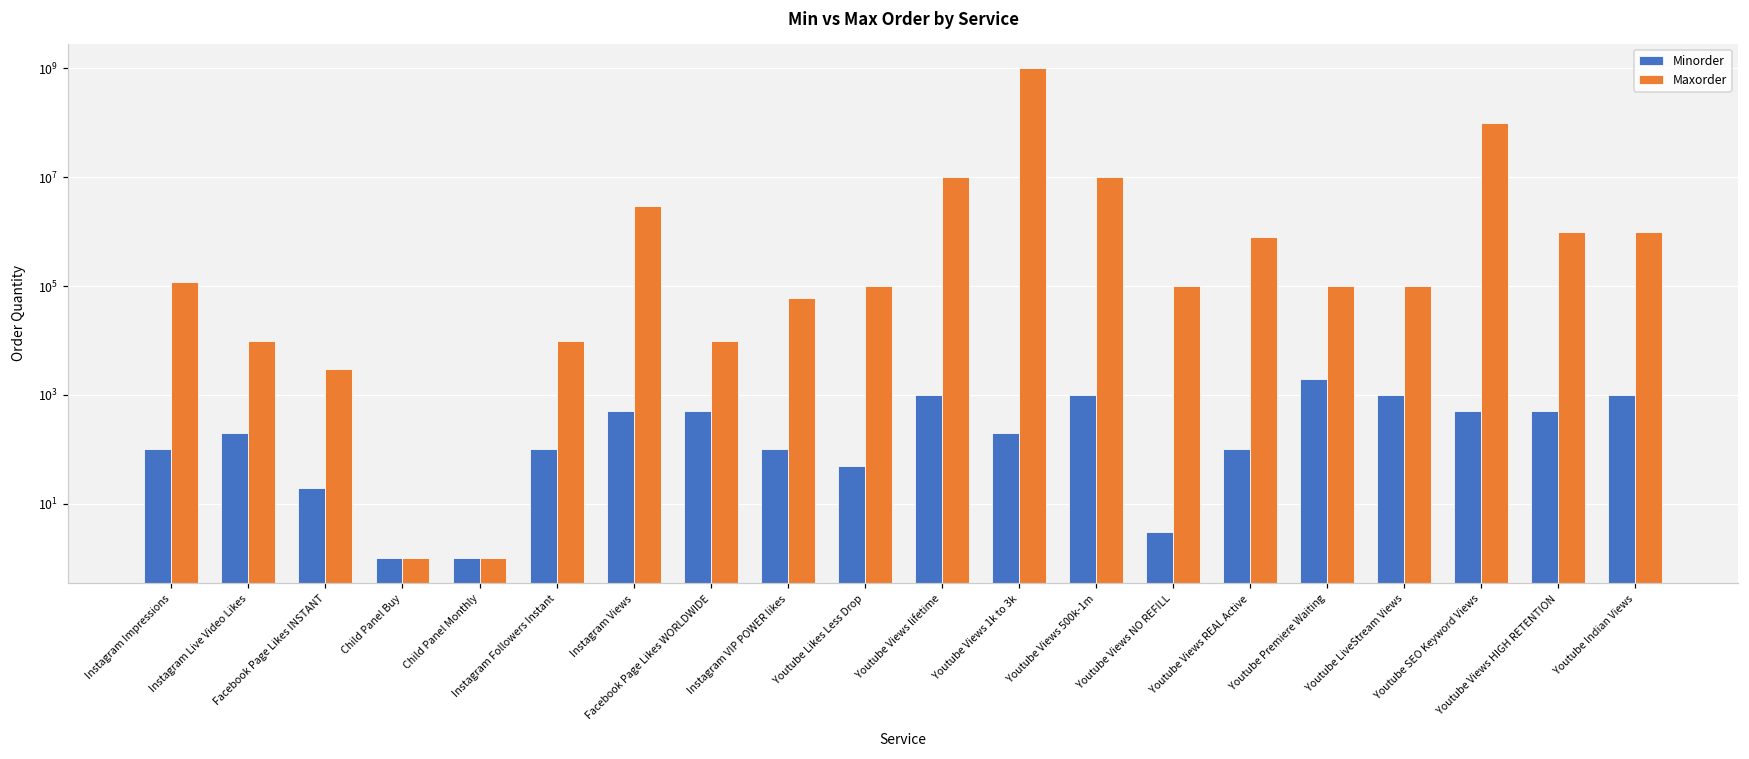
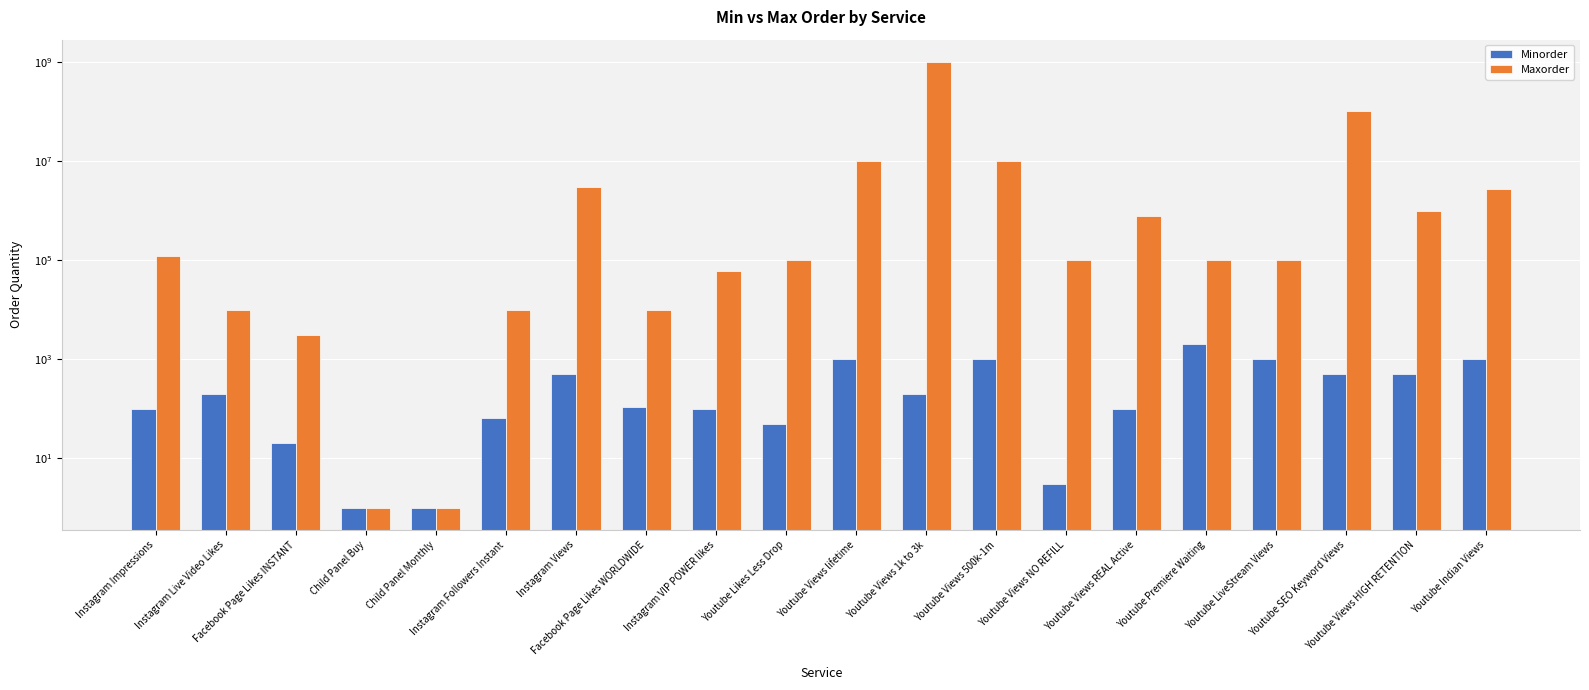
Minorder, Instagram Followers Instant: 100 -> 70
Minorder, Facebook Page Likes WORLDWIDE: 500 -> 110
Maxorder, Youtube Indian Views: 1000000 -> 3000000
